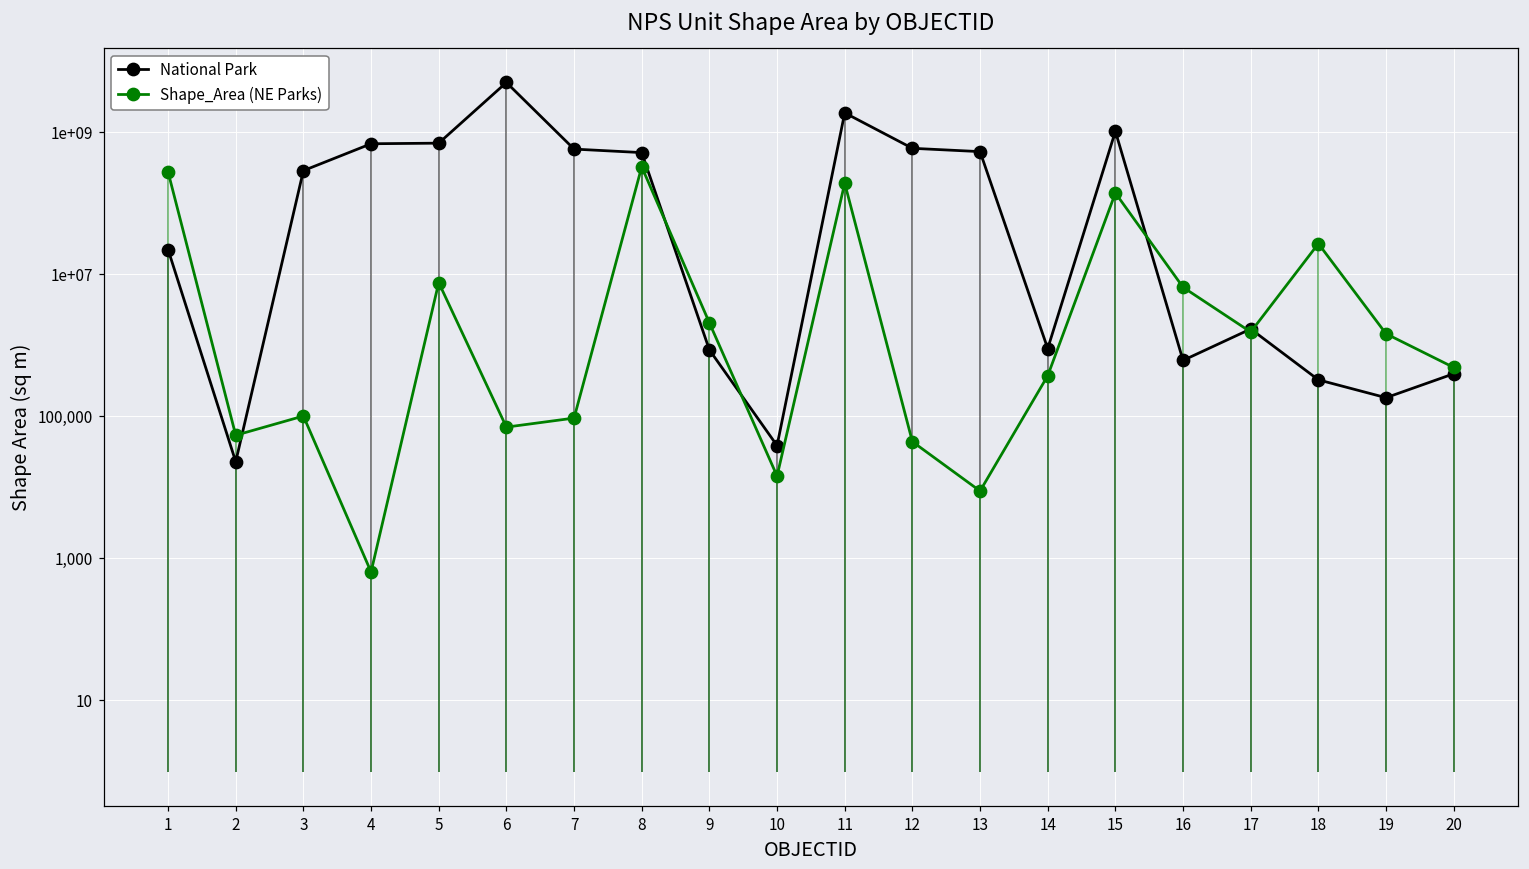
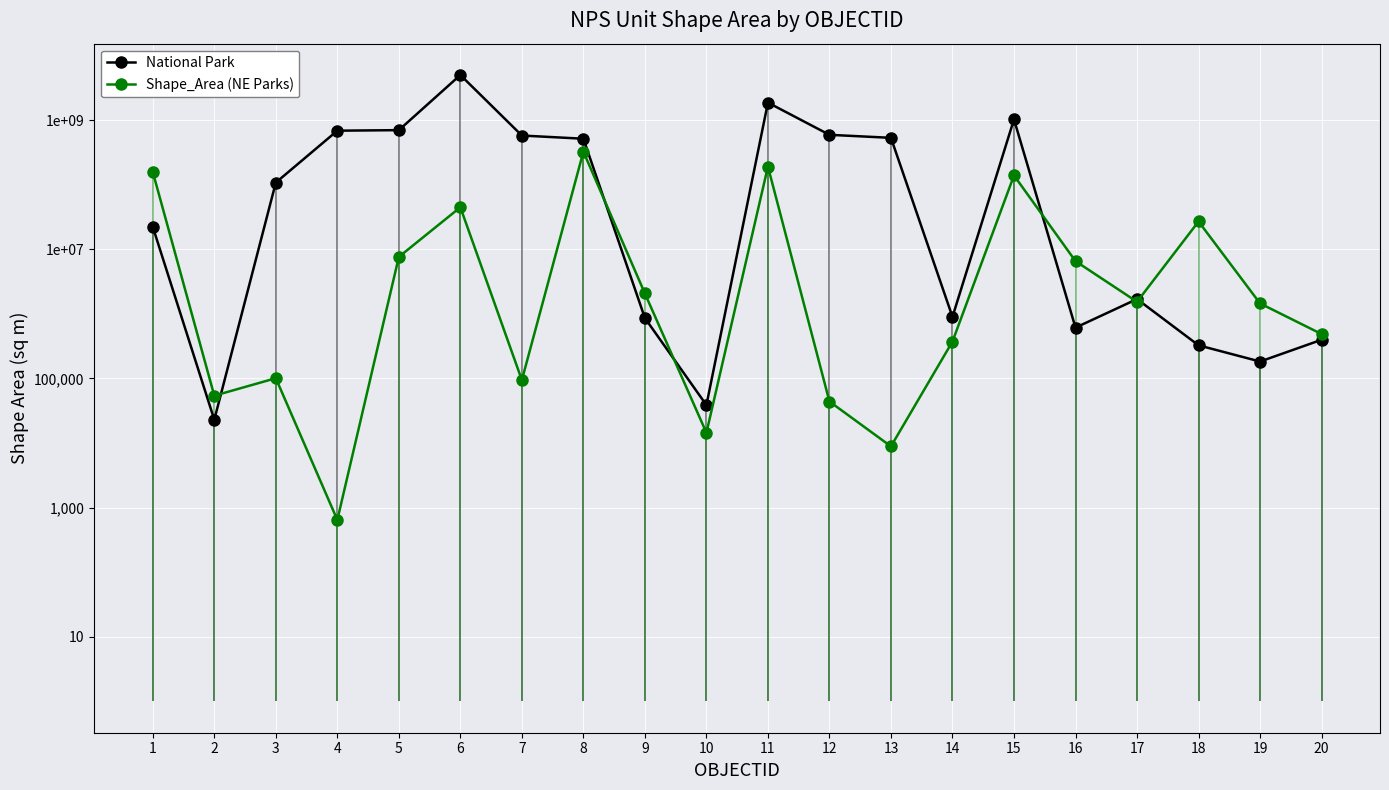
Shape_Area (NE Parks), 1: 270,000,000 -> 160,000,000
National Park, 3: 300,000,000 -> 110,000,000
Shape_Area (NE Parks), 6: 70,000 -> 40,000,000
